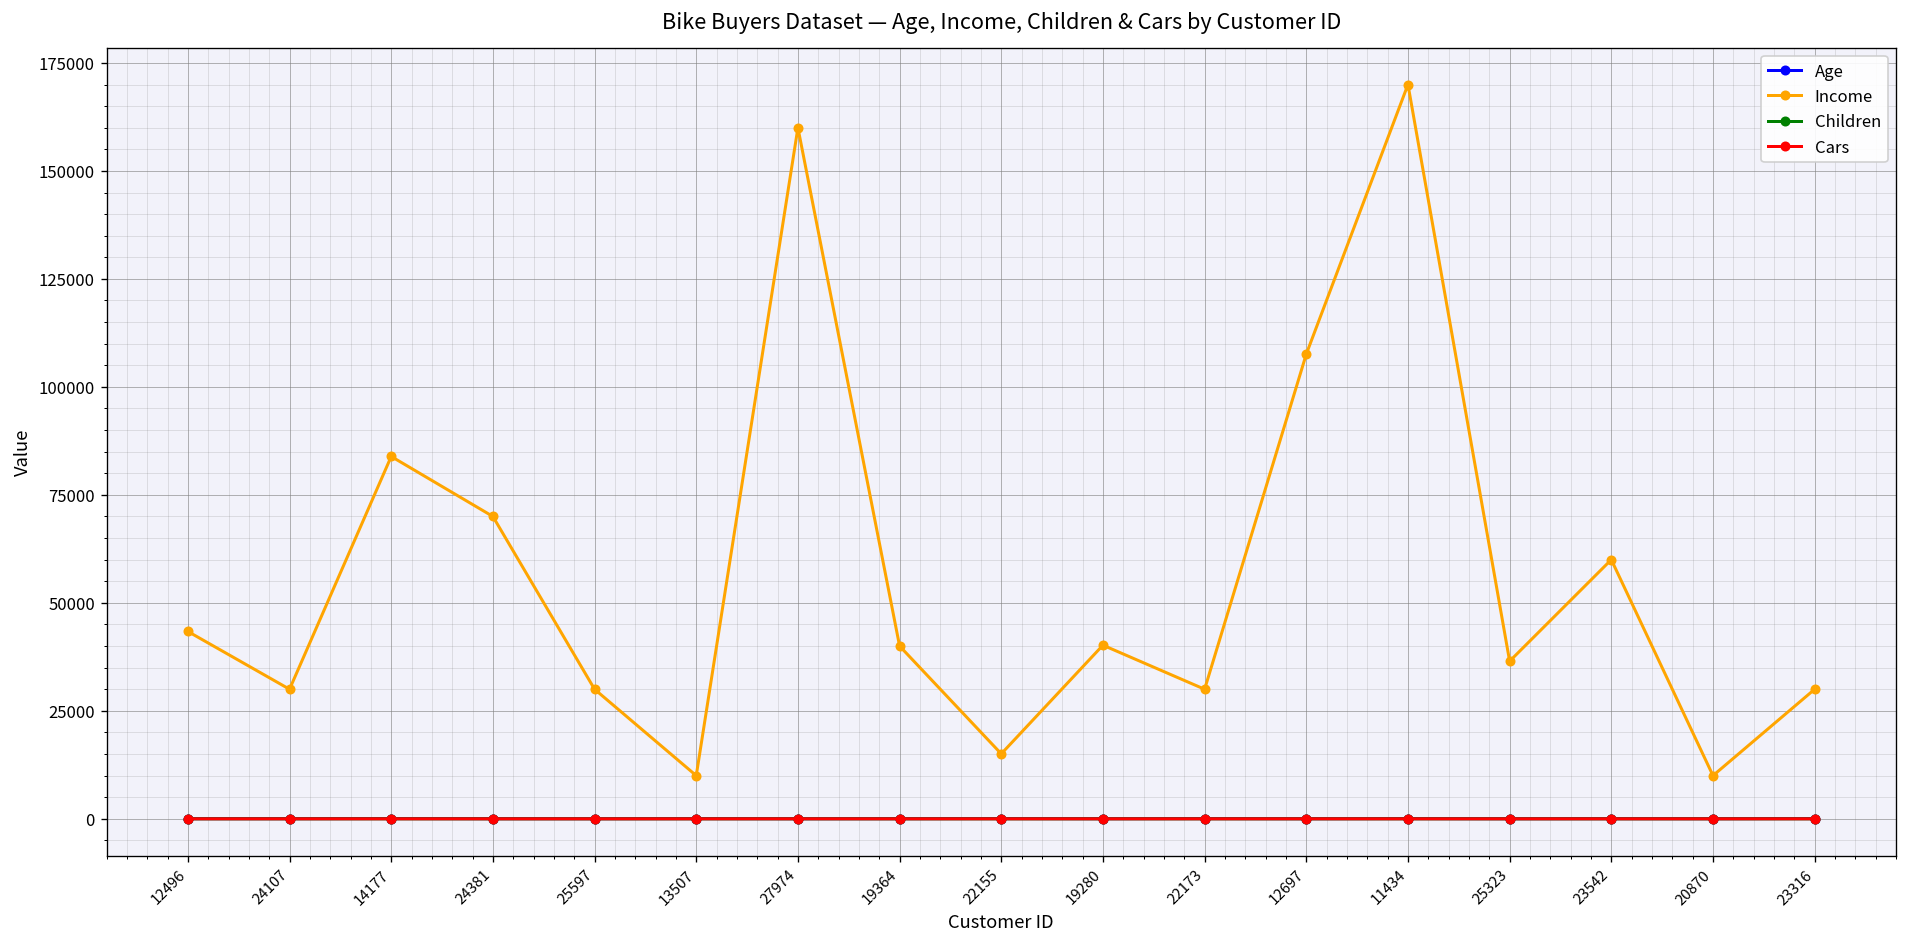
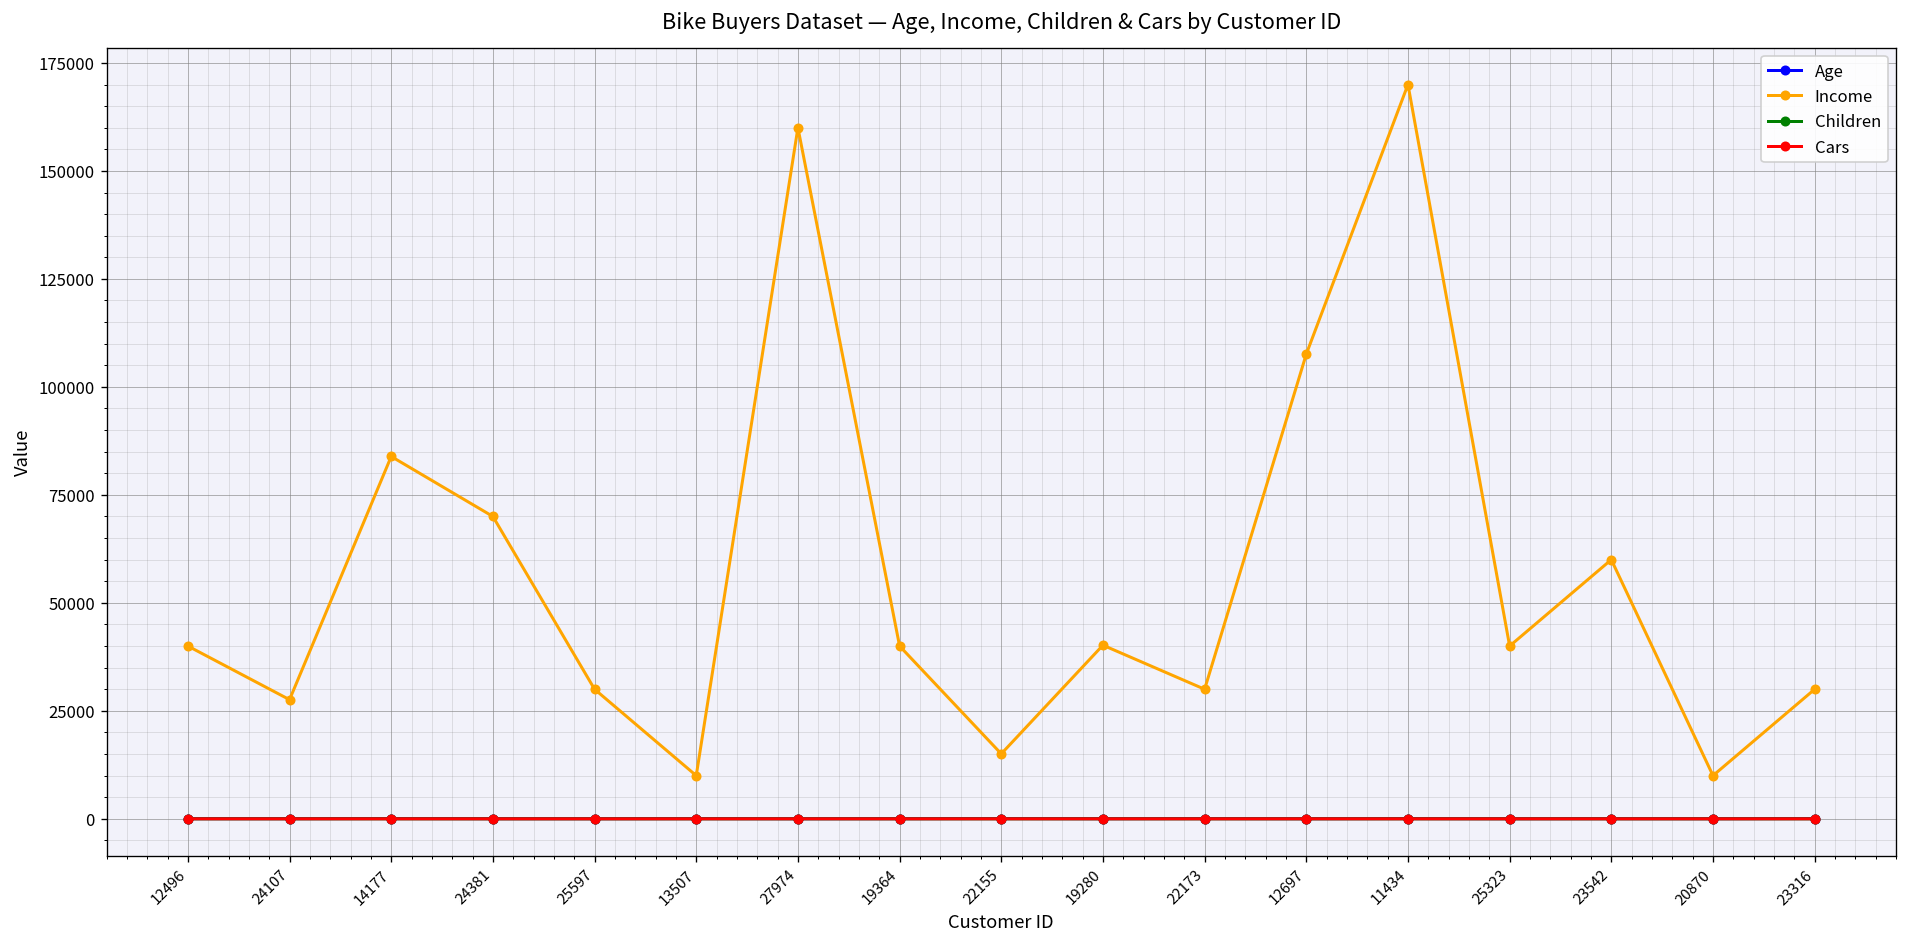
Income, 12496: 43000 -> 40000
Income, 24107: 30000 -> 28000
Income, 25323: 36000 -> 40000
